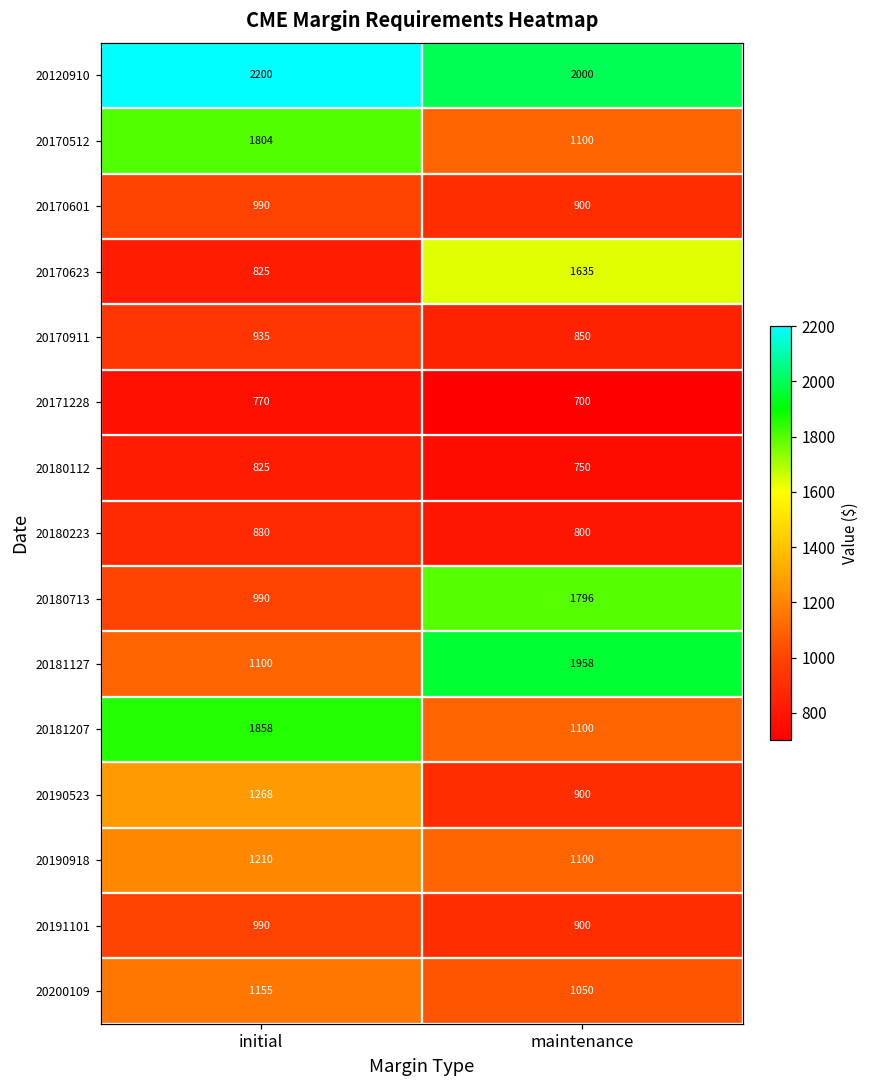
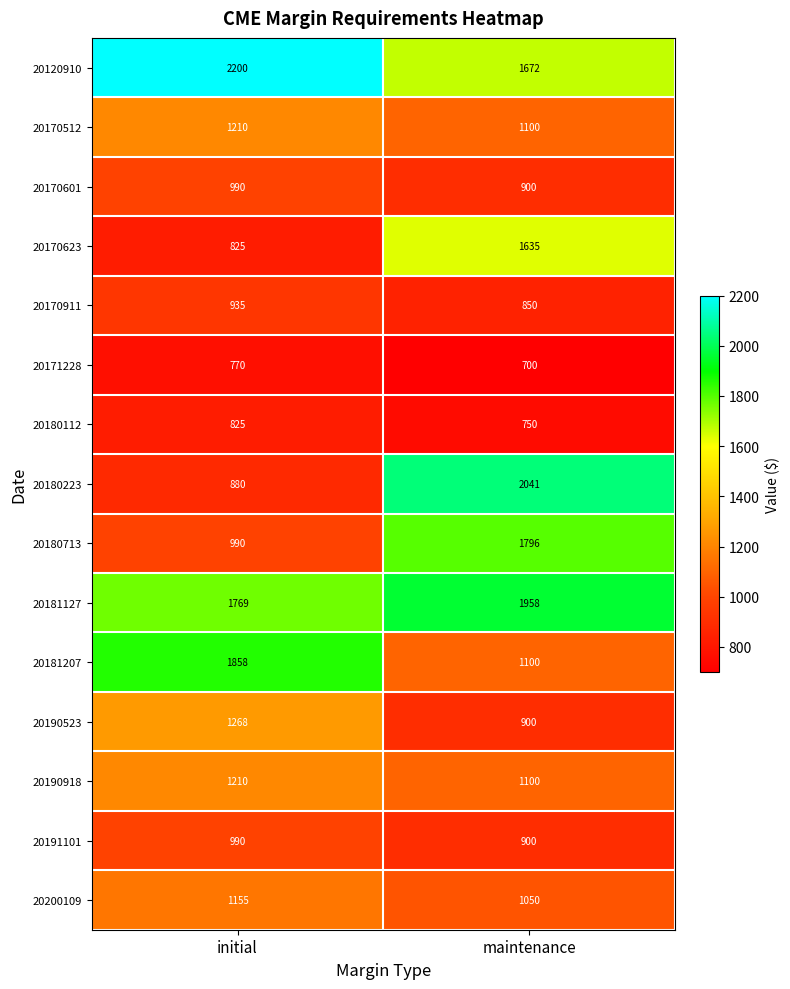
20120910, maintenance: 2000 -> 1672
20170512, initial: 1804 -> 1210
20180223, maintenance: 800 -> 2041
20181127, initial: 1100 -> 1769
